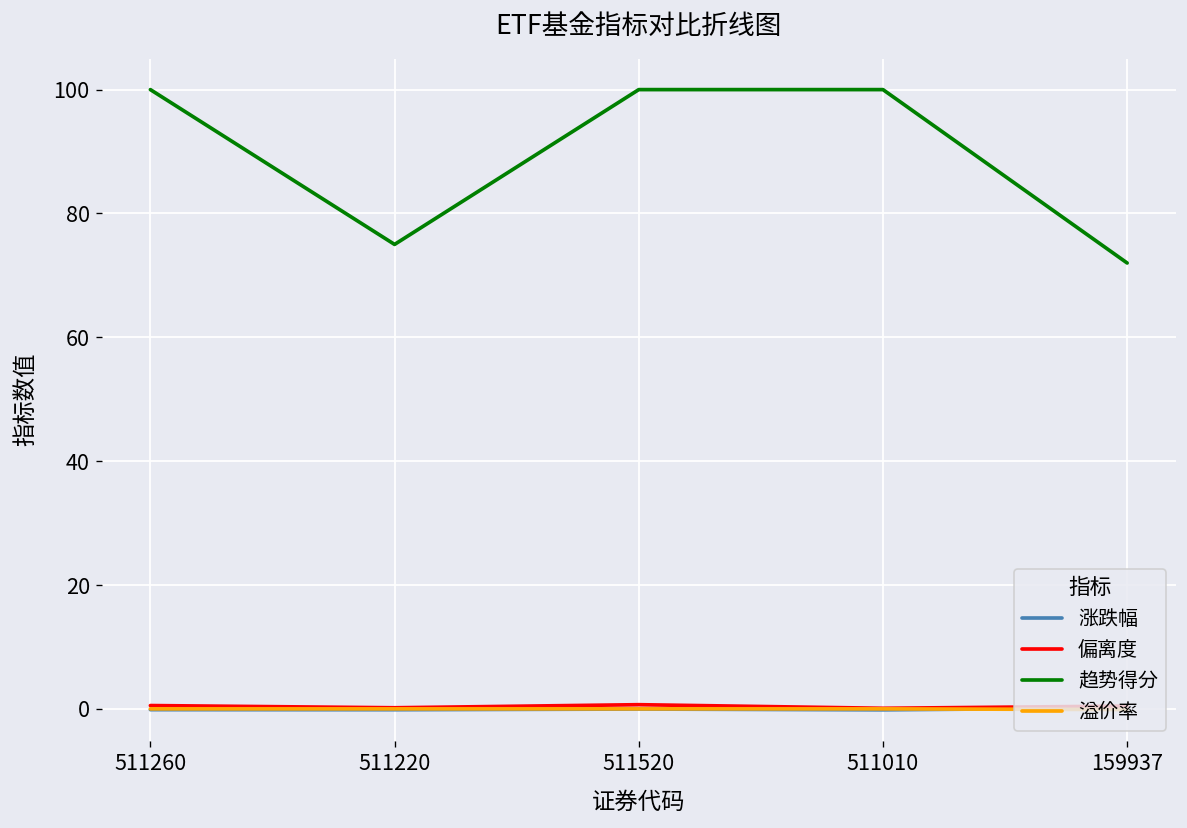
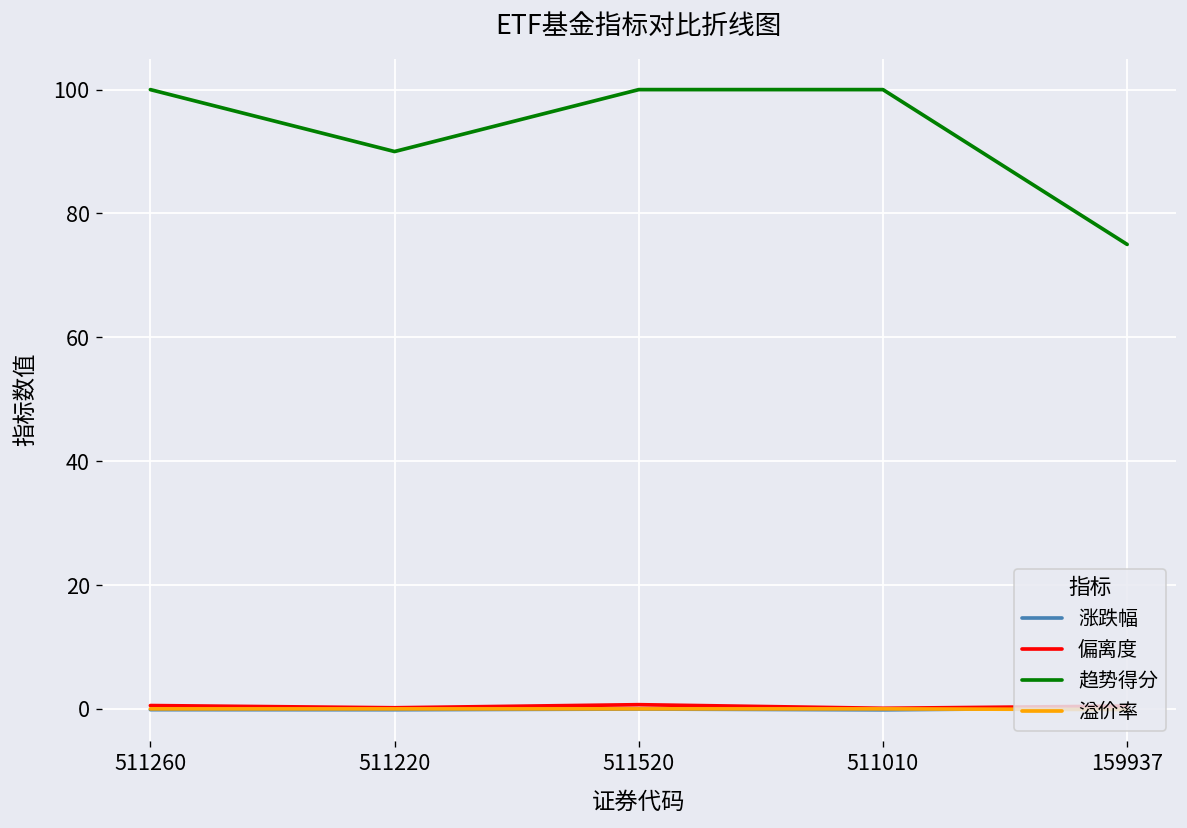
趋势得分, 511220: 75 -> 90
趋势得分, 159937: 72 -> 75
